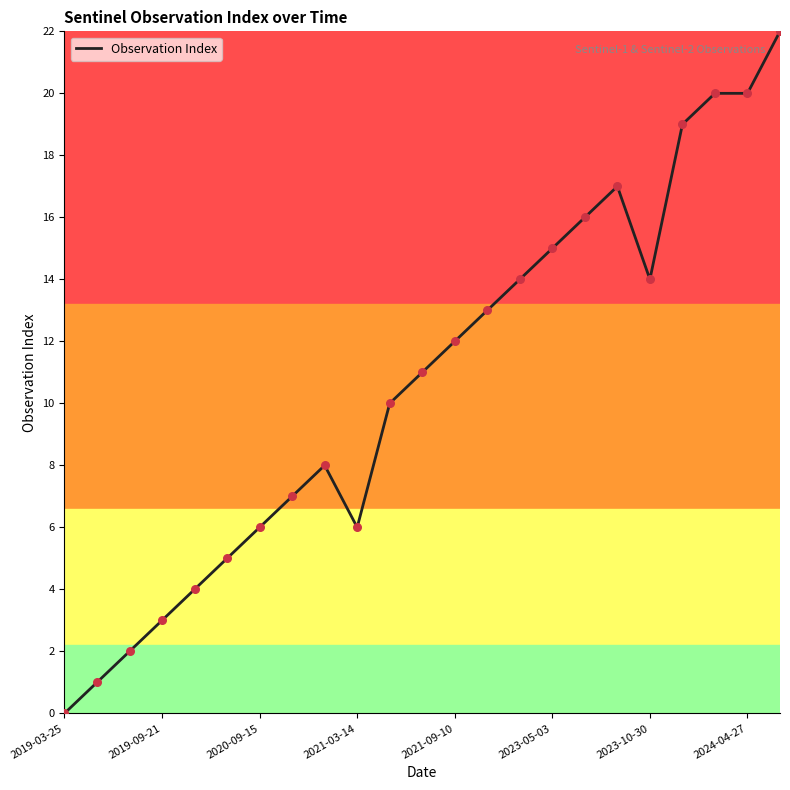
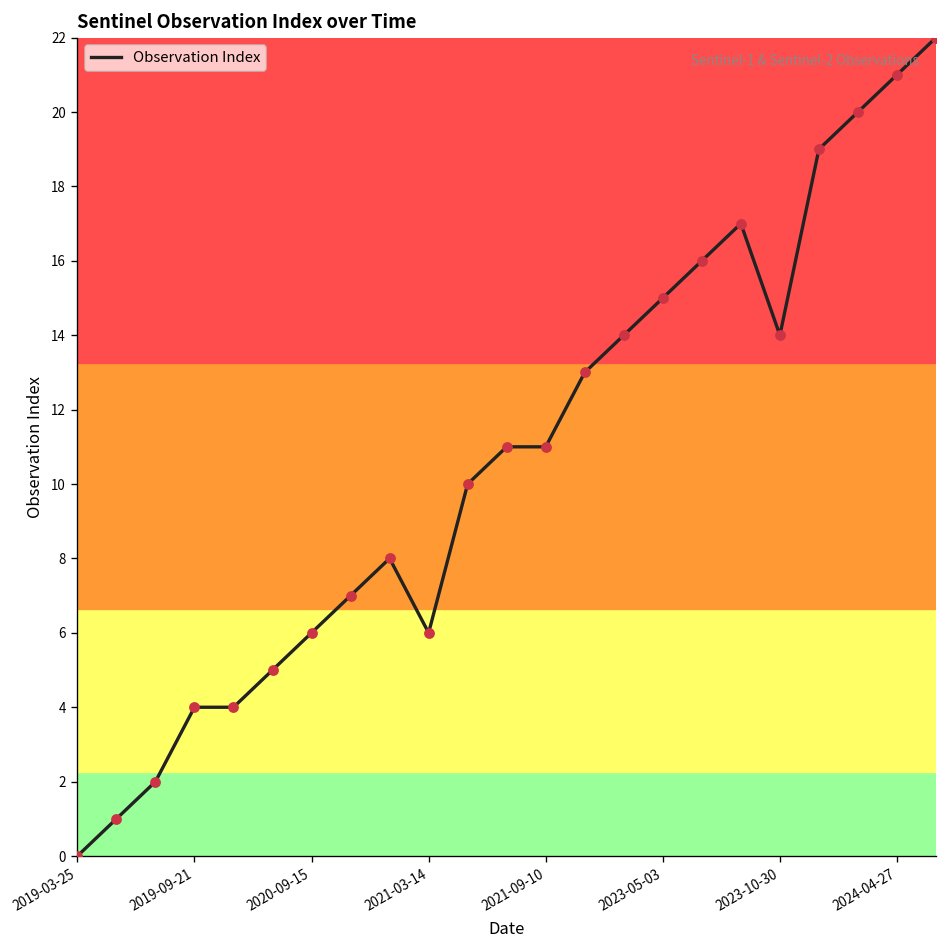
2019-09-21: 3 -> 4
2021-09-10: 12 -> 11
2024-04-27: 20 -> 21
